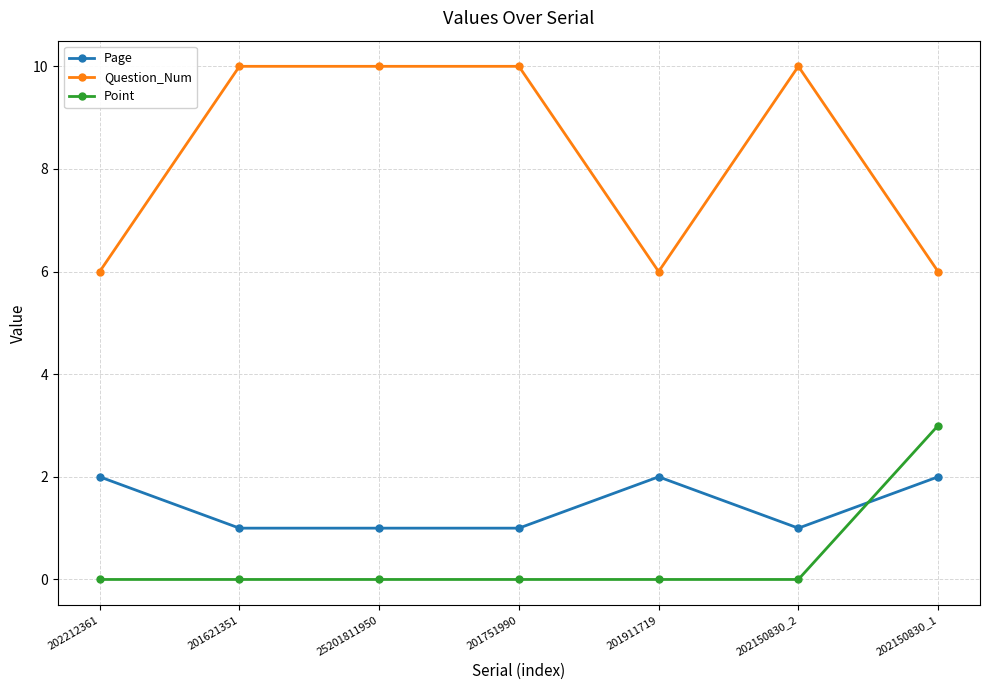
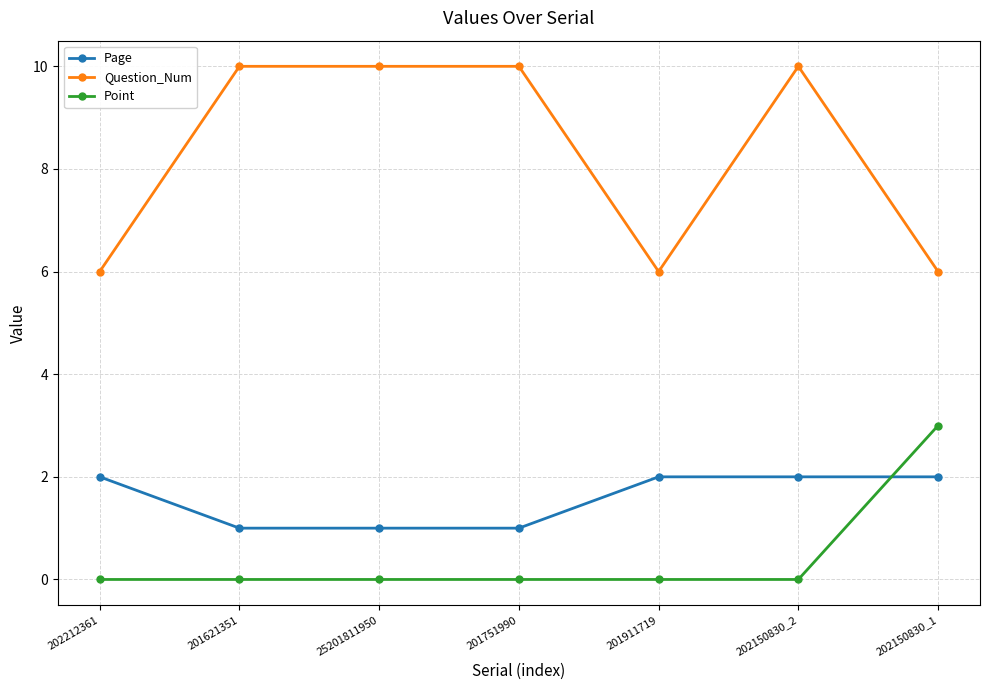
Page, 202150830_2: 1 -> 2
